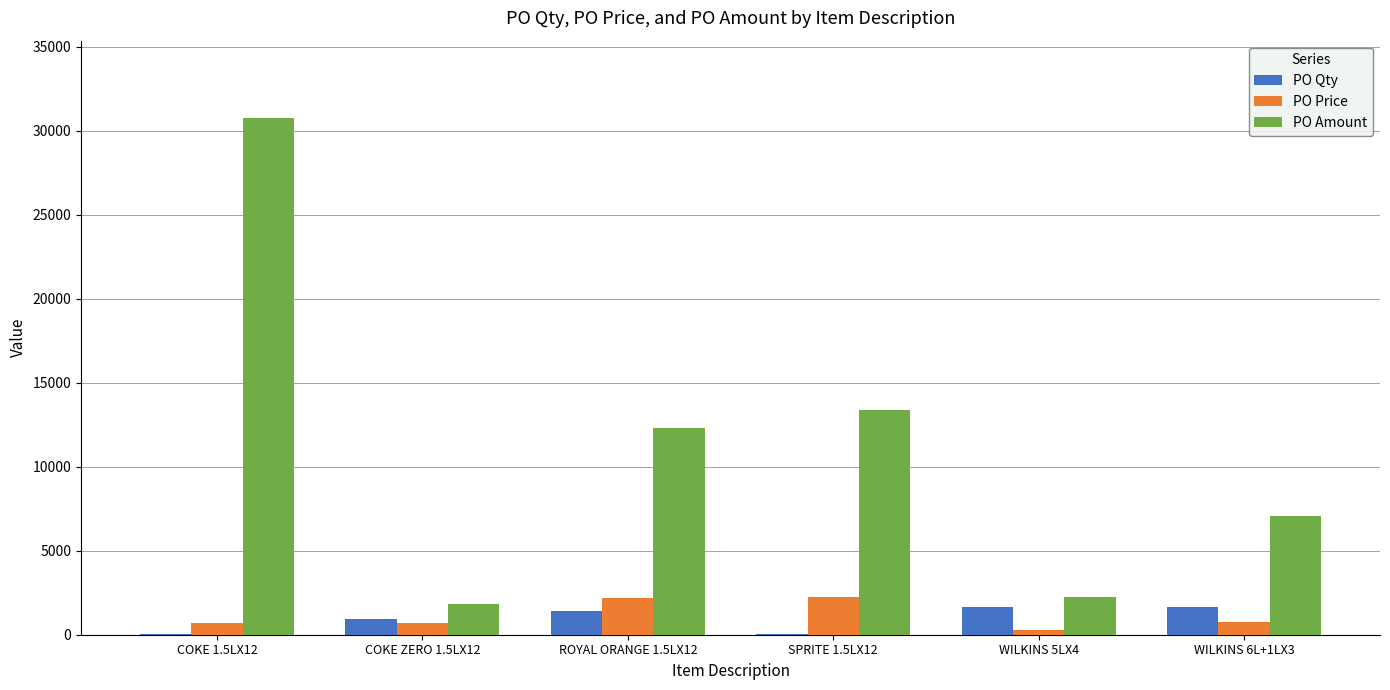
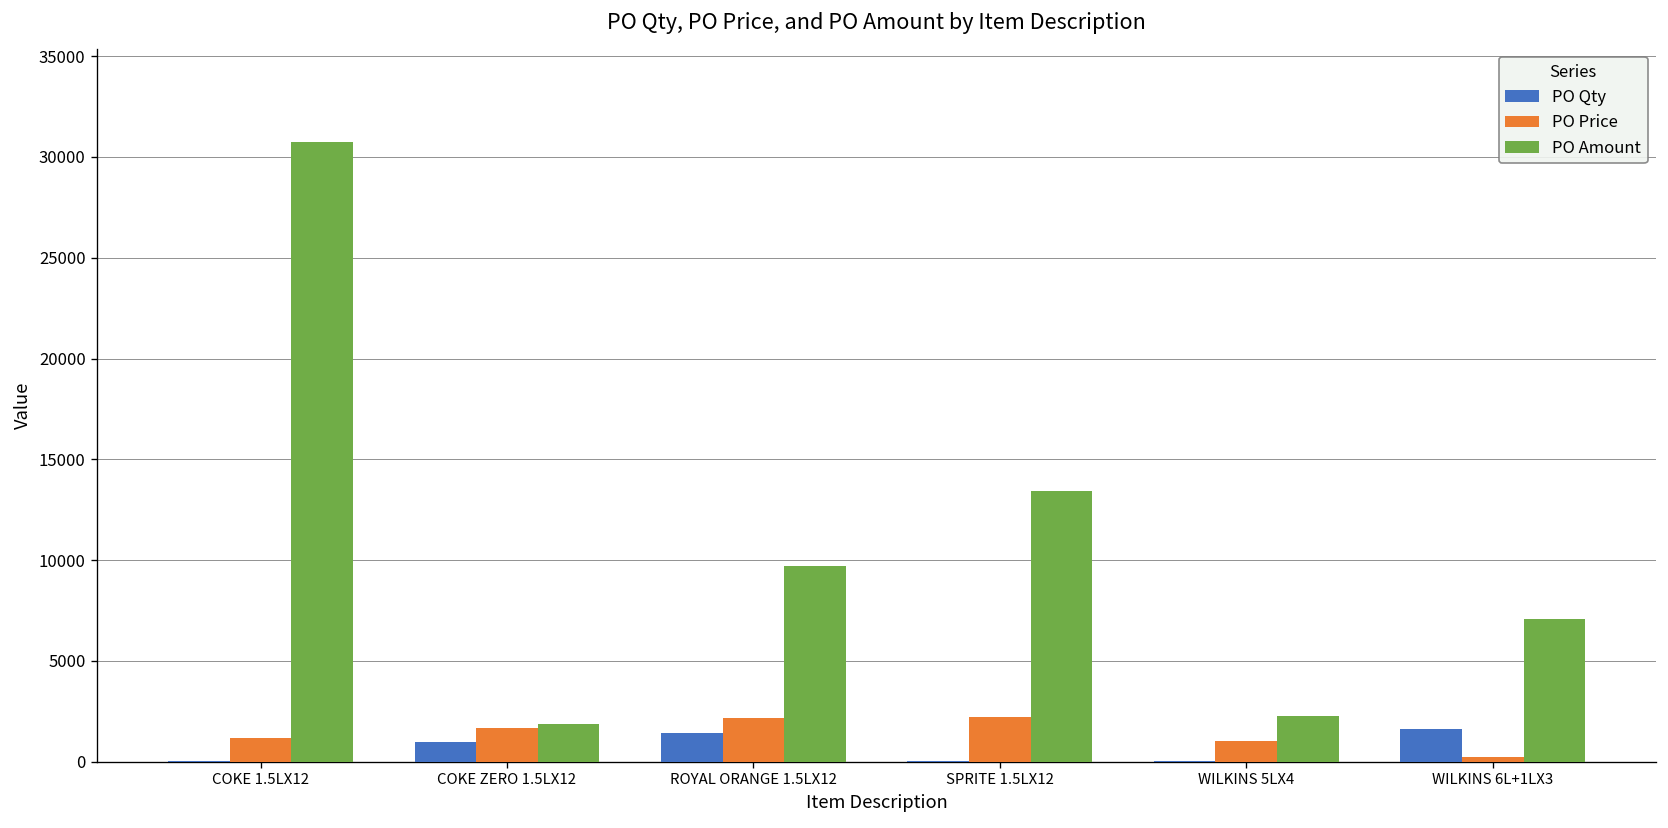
PO Price, COKE 1.5LX12: 700 -> 1200
PO Price, COKE ZERO 1.5LX12: 700 -> 1600
PO Amount, ROYAL ORANGE 1.5LX12: 12300 -> 9700
PO Qty, WILKINS 5LX4: 1700 -> 0
PO Price, WILKINS 5LX4: 300 -> 1000
PO Price, WILKINS 6L+1LX3: 800 -> 200
